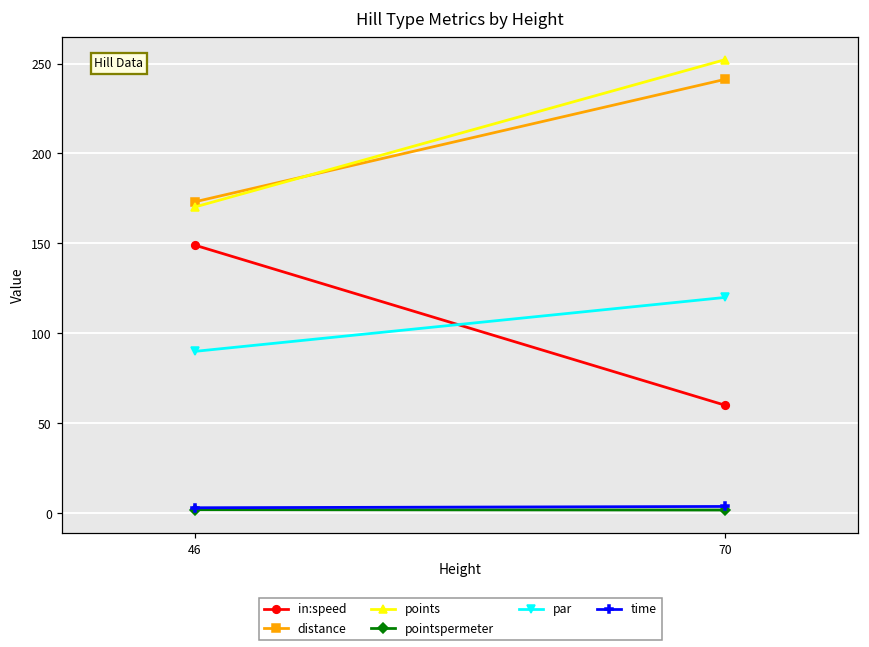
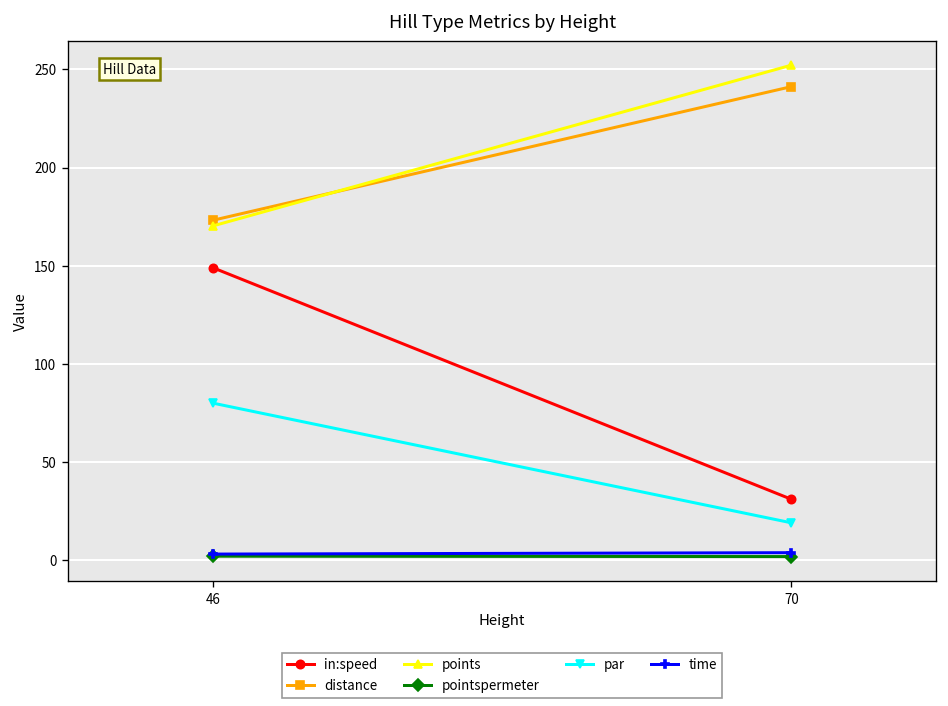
par, 46: 90 -> 80
in:speed, 70: 60 -> 31
par, 70: 120 -> 19
